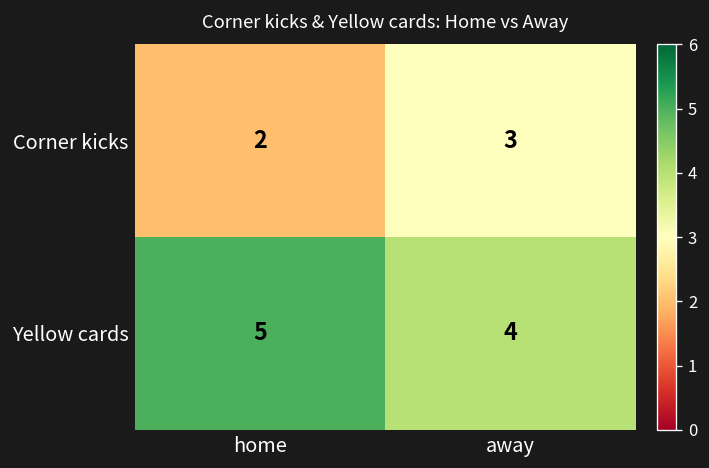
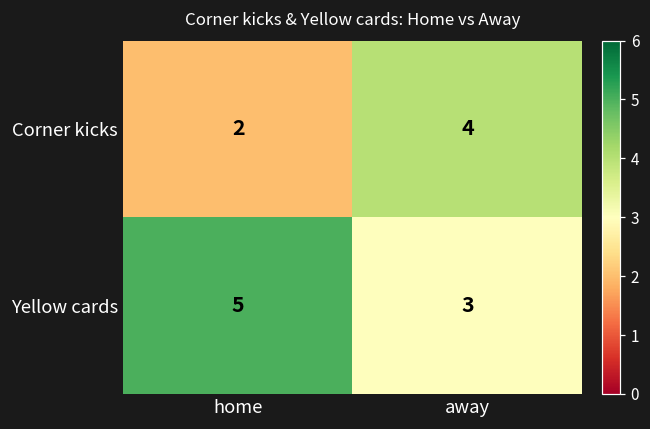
Corner kicks, away: 3 -> 4
Yellow cards, away: 4 -> 3
